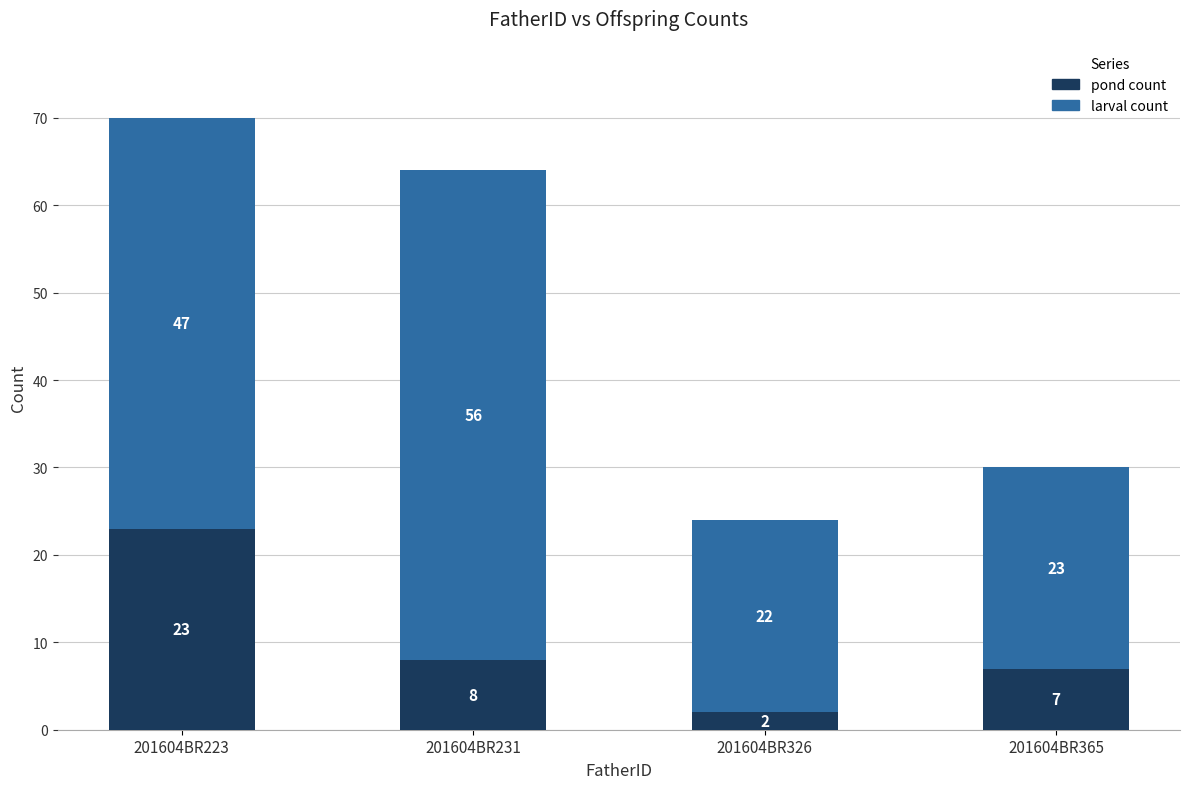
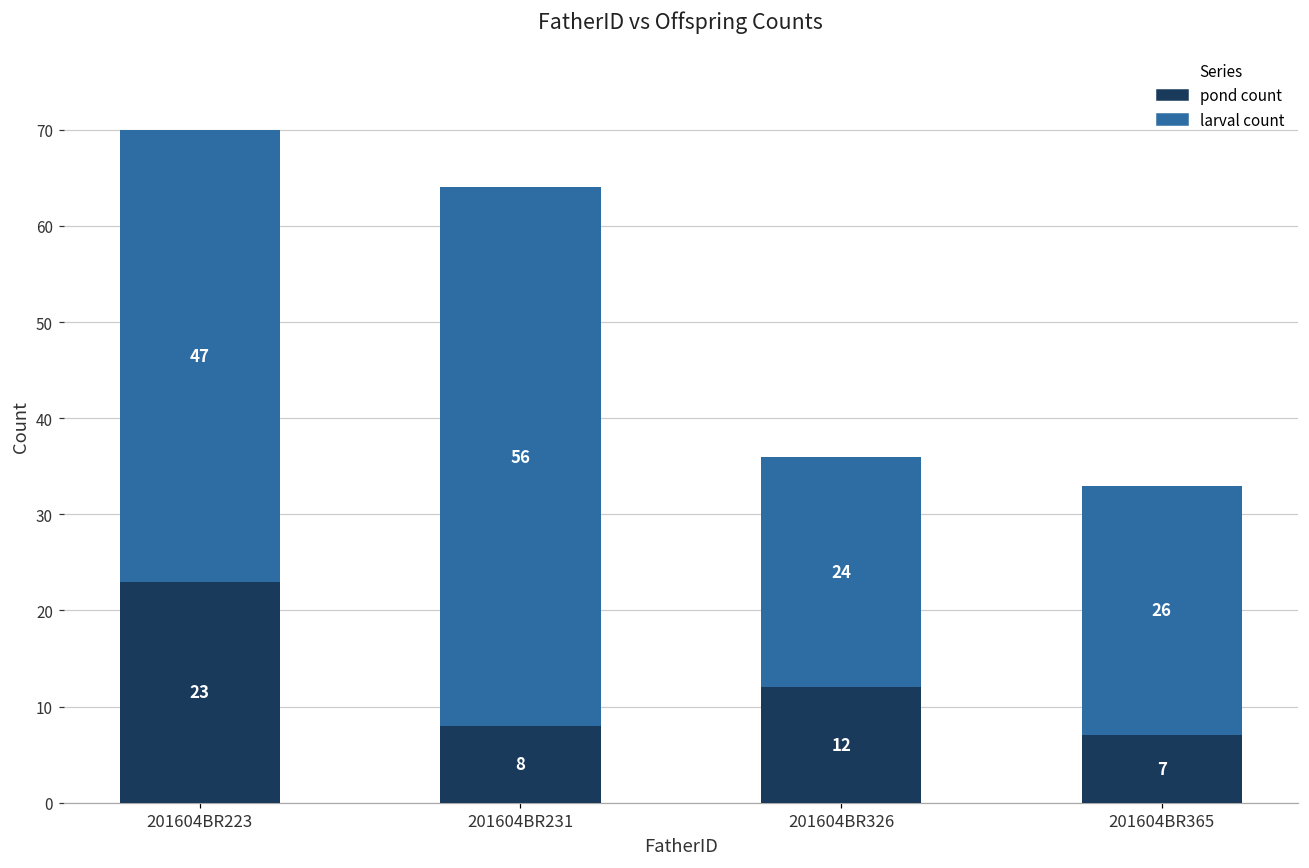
pond count, 201604BR326: 2 -> 12
larval count, 201604BR326: 22 -> 24
larval count, 201604BR365: 23 -> 26
